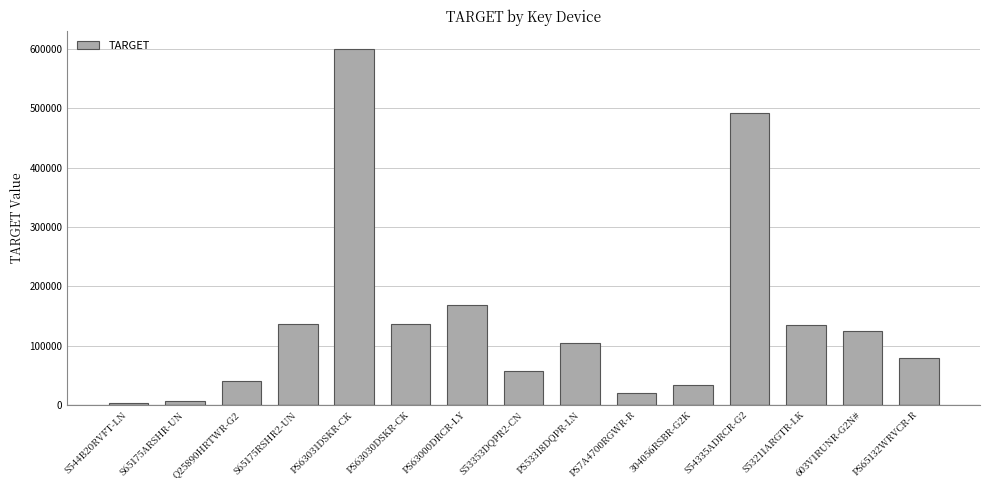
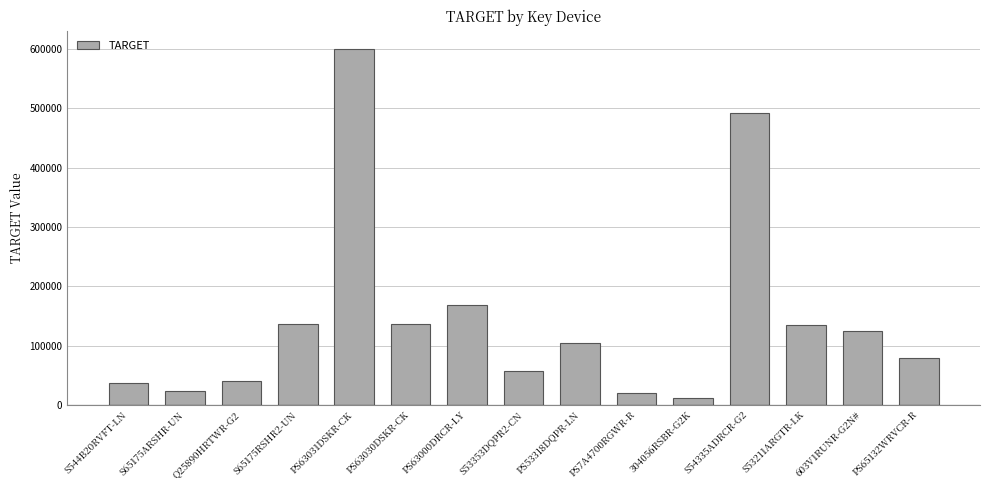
S544B20RVFT-LN: 0 -> 40000
S65175ARSHR-UN: 10000 -> 20000
304056RSBR-G2K: 30000 -> 10000
